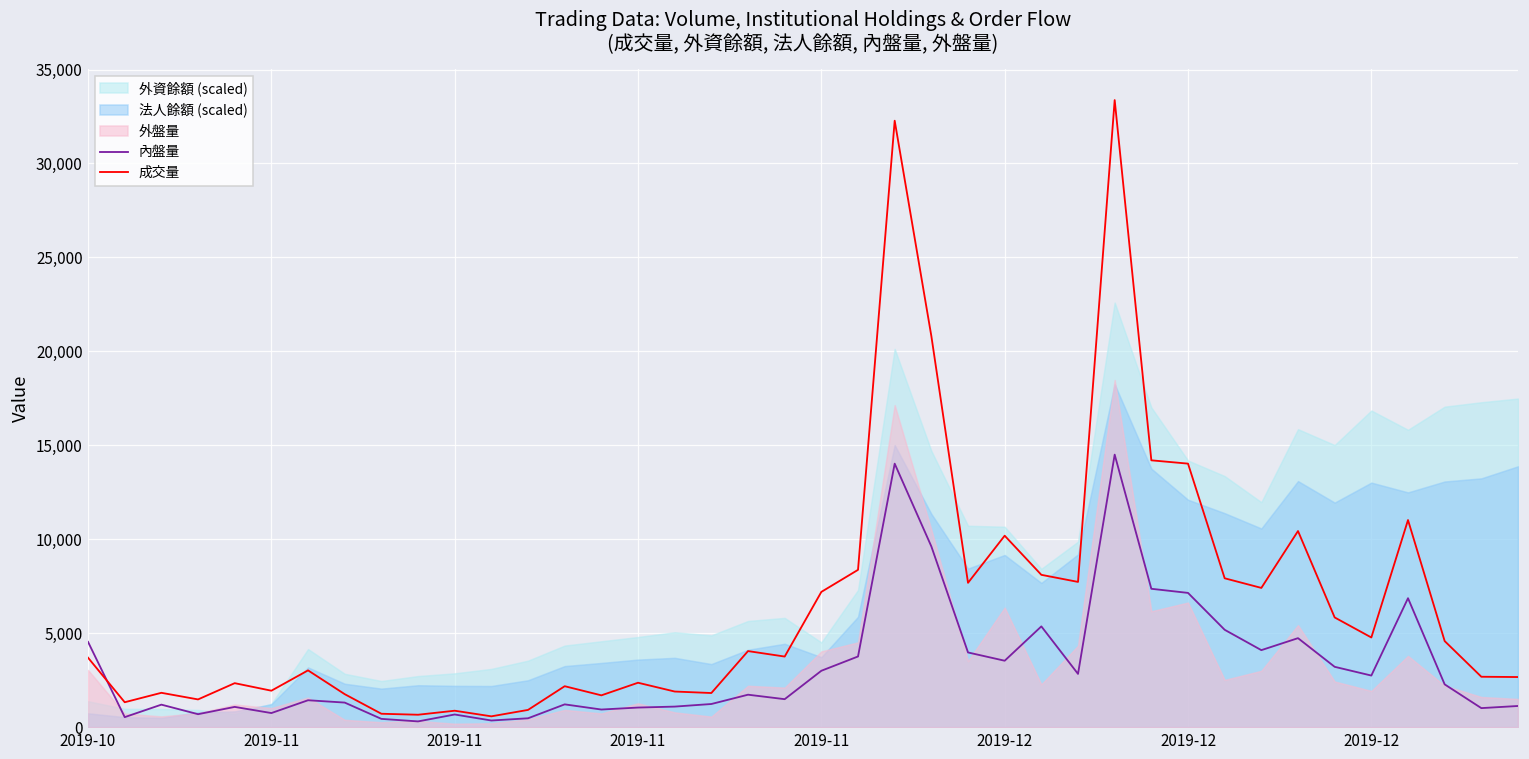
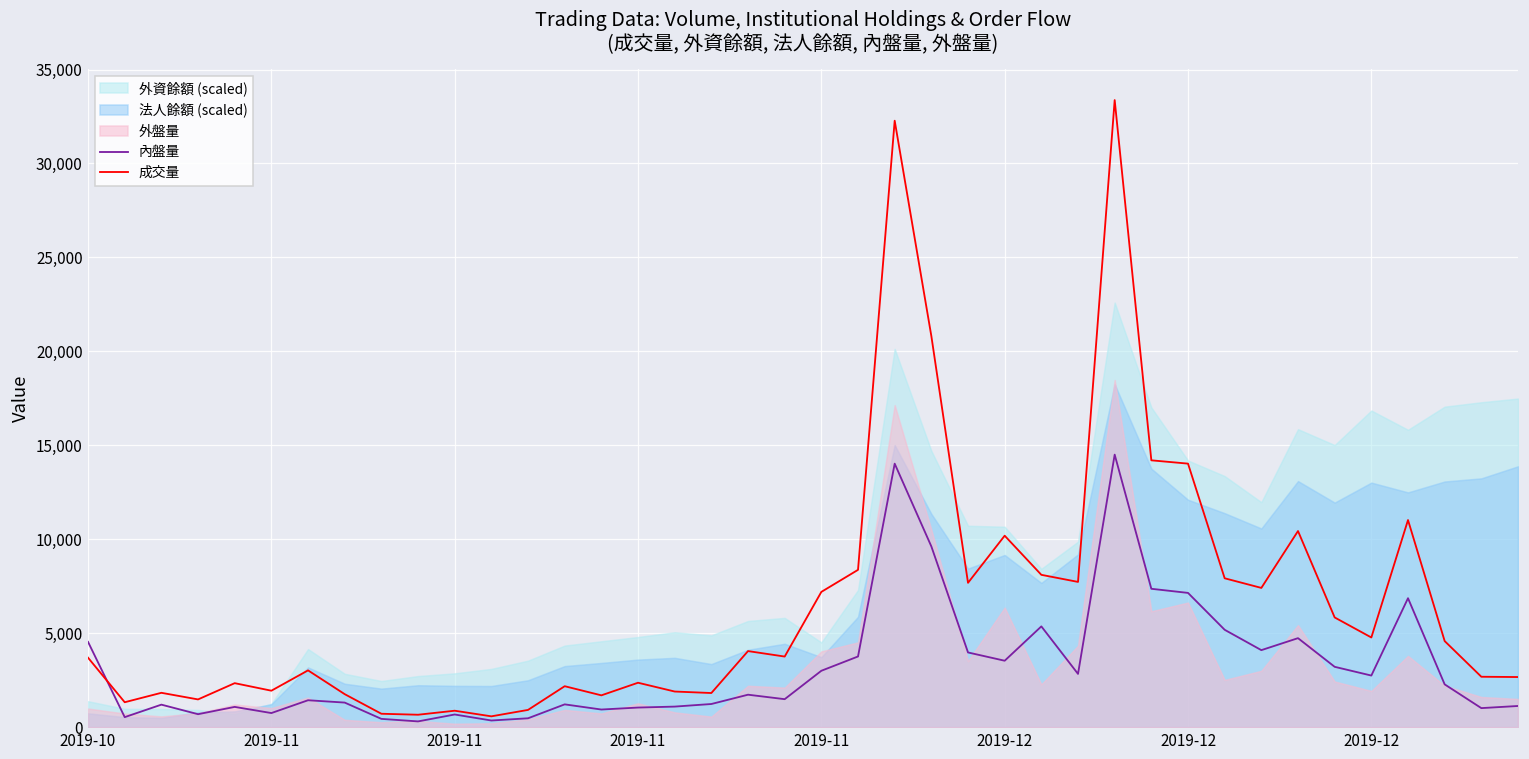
外盤量, 2019-10: 3,000 -> 1,000
